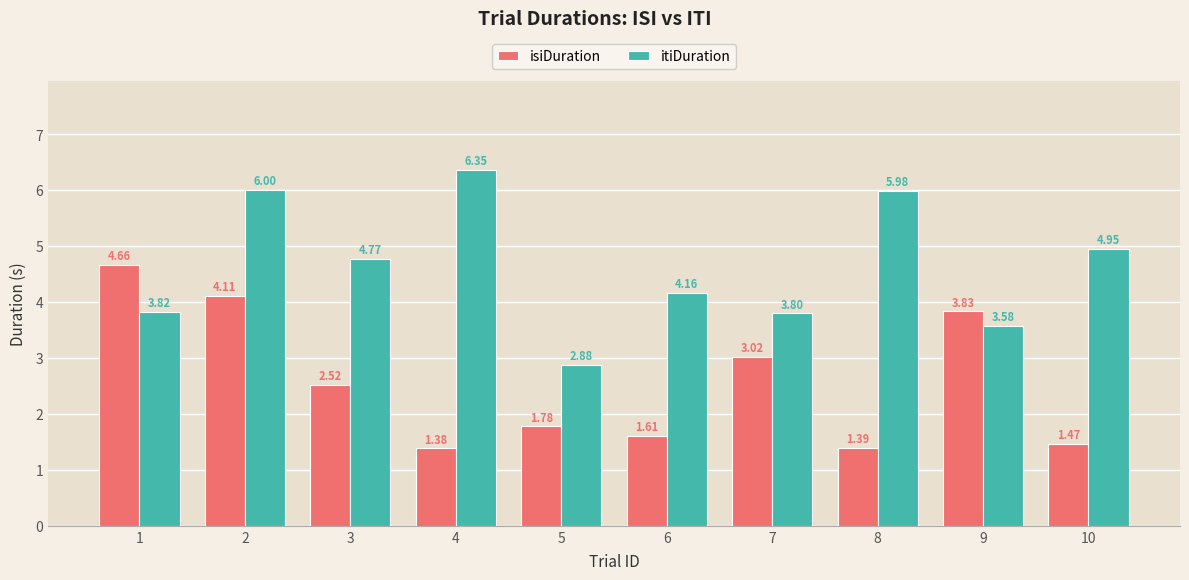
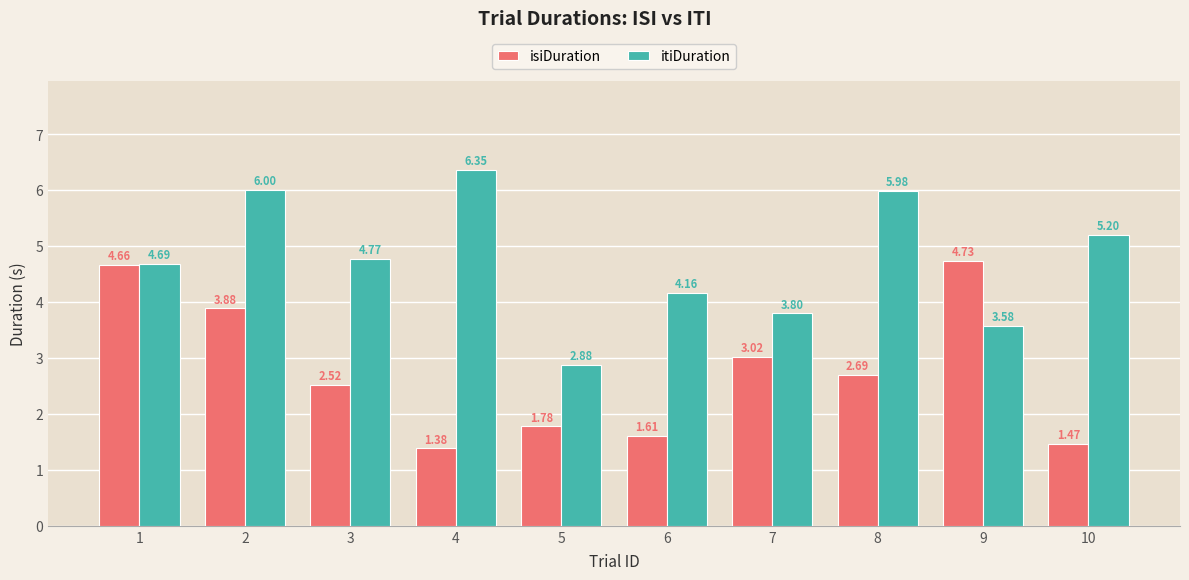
itiDuration, 1: 3.82 -> 4.69
isiDuration, 2: 4.11 -> 3.88
isiDuration, 8: 1.39 -> 2.69
isiDuration, 9: 3.83 -> 4.73
itiDuration, 10: 4.95 -> 5.20
